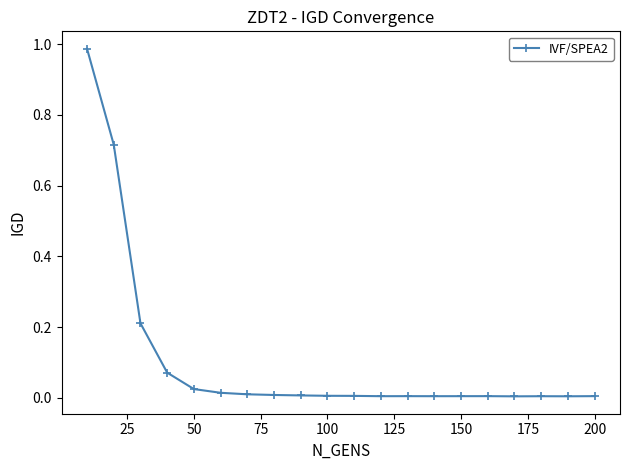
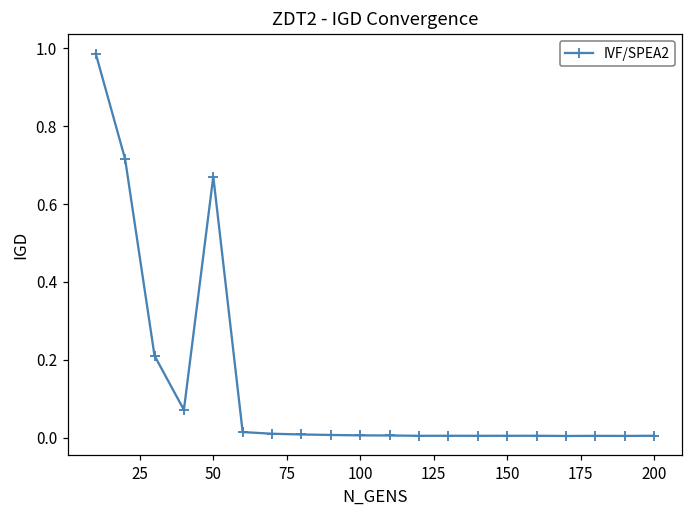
50: 0.02 -> 0.67
